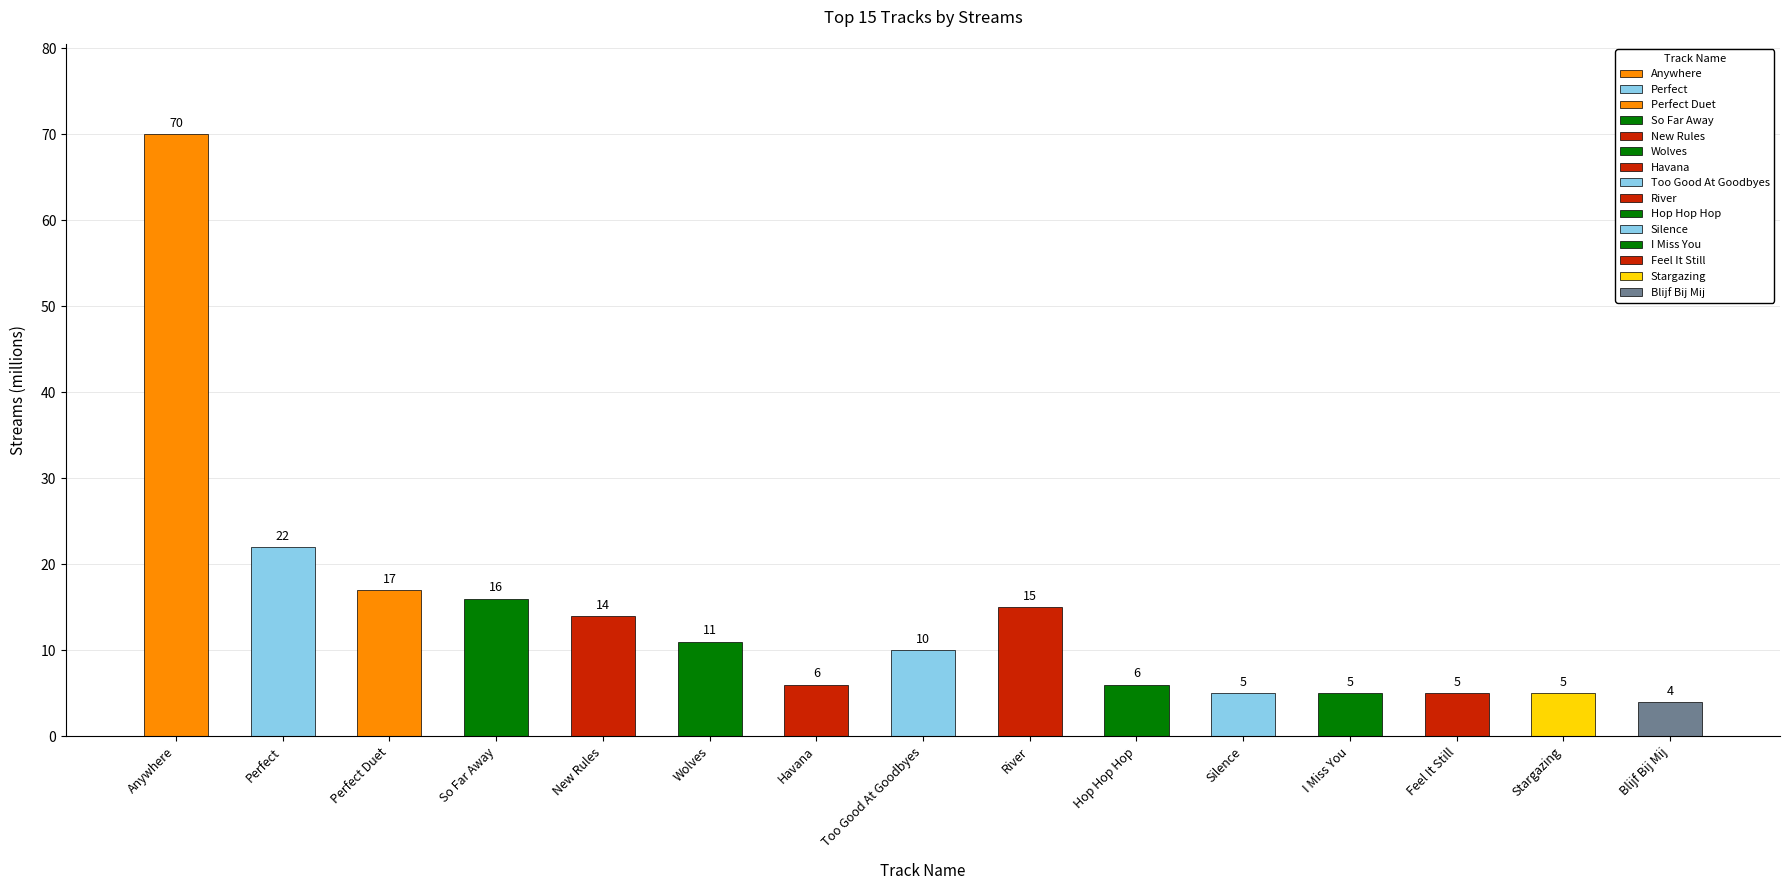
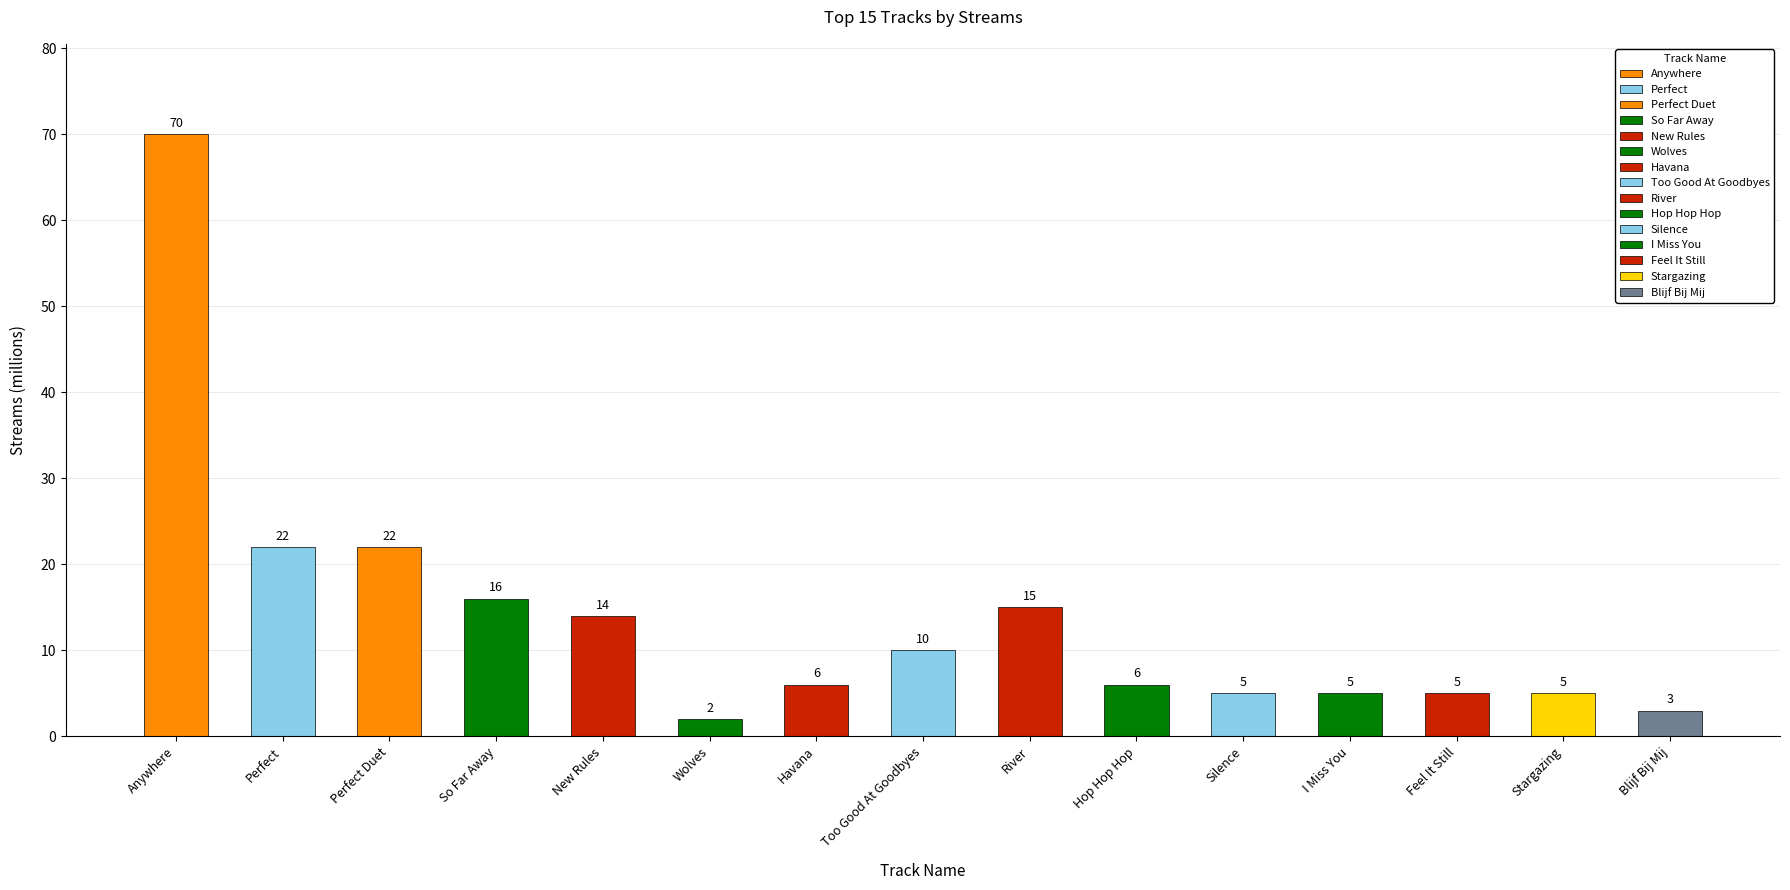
Perfect Duet: 17 -> 22
Wolves: 11 -> 2
Blijf Bij Mij: 4 -> 3
